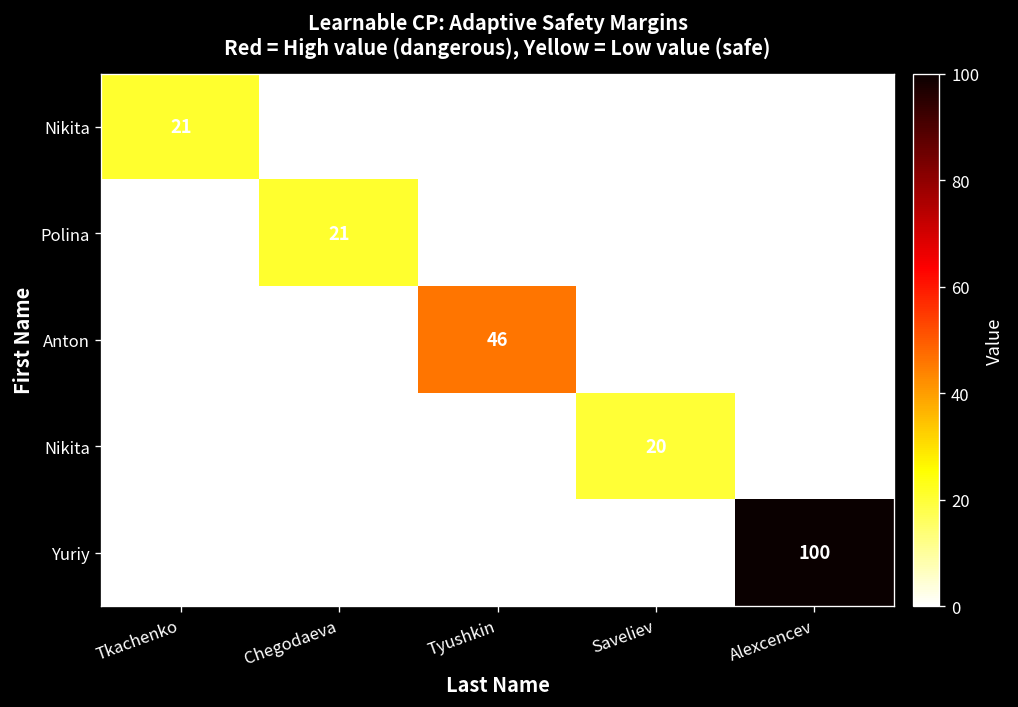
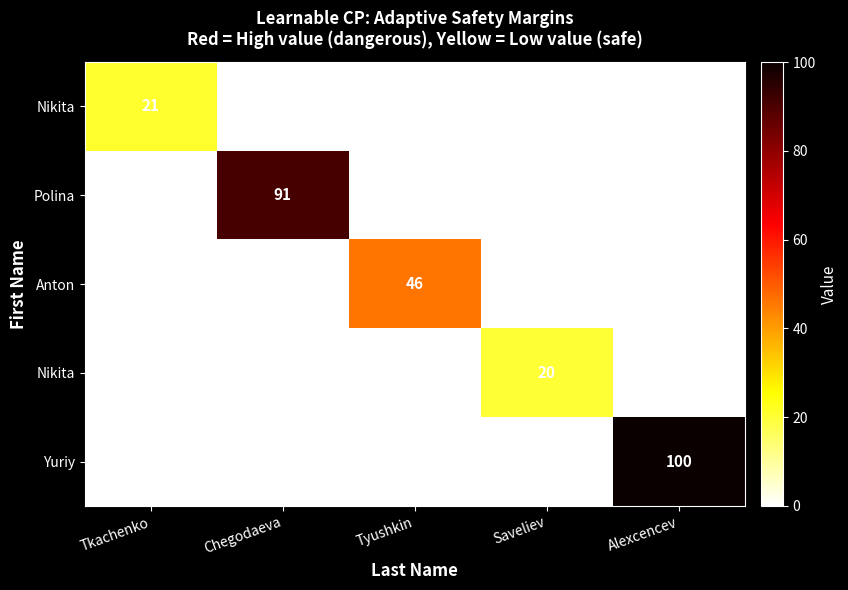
Polina, Chegodaeva: 21 -> 91
